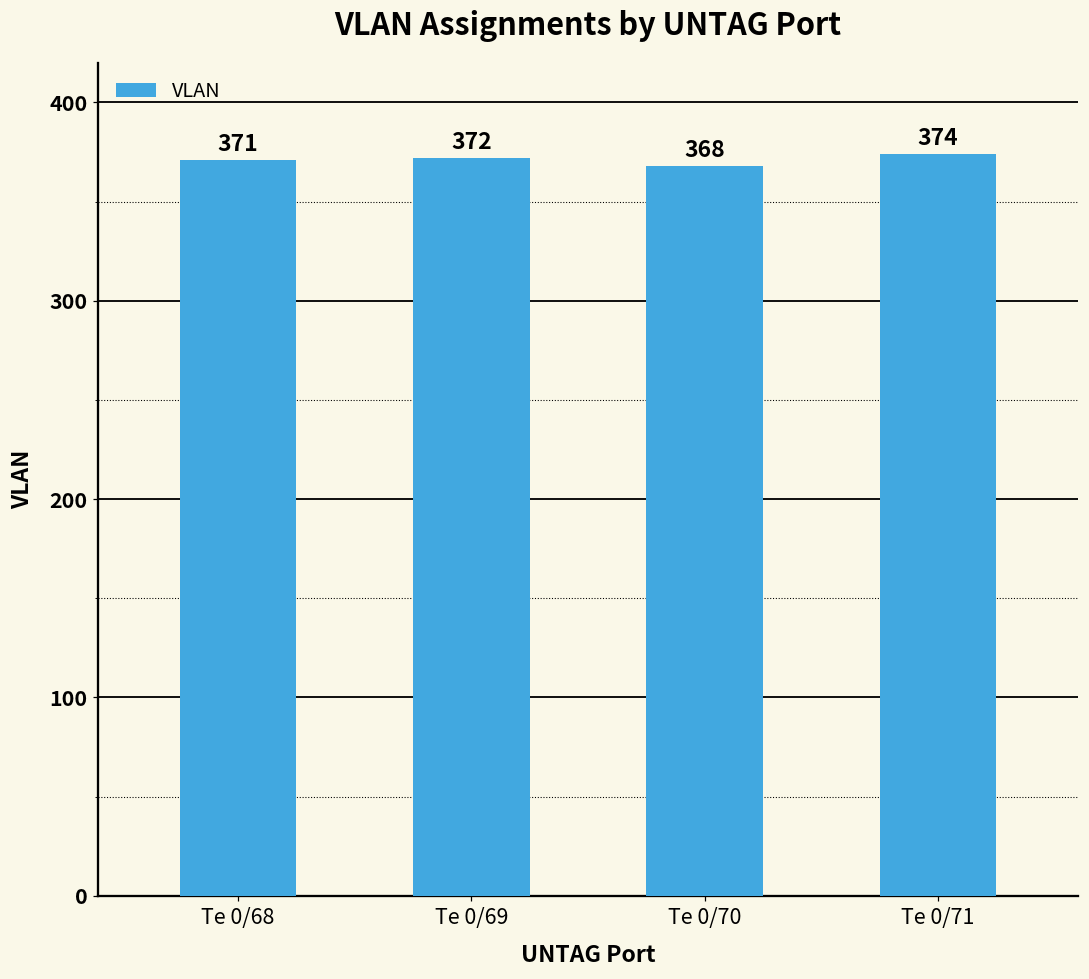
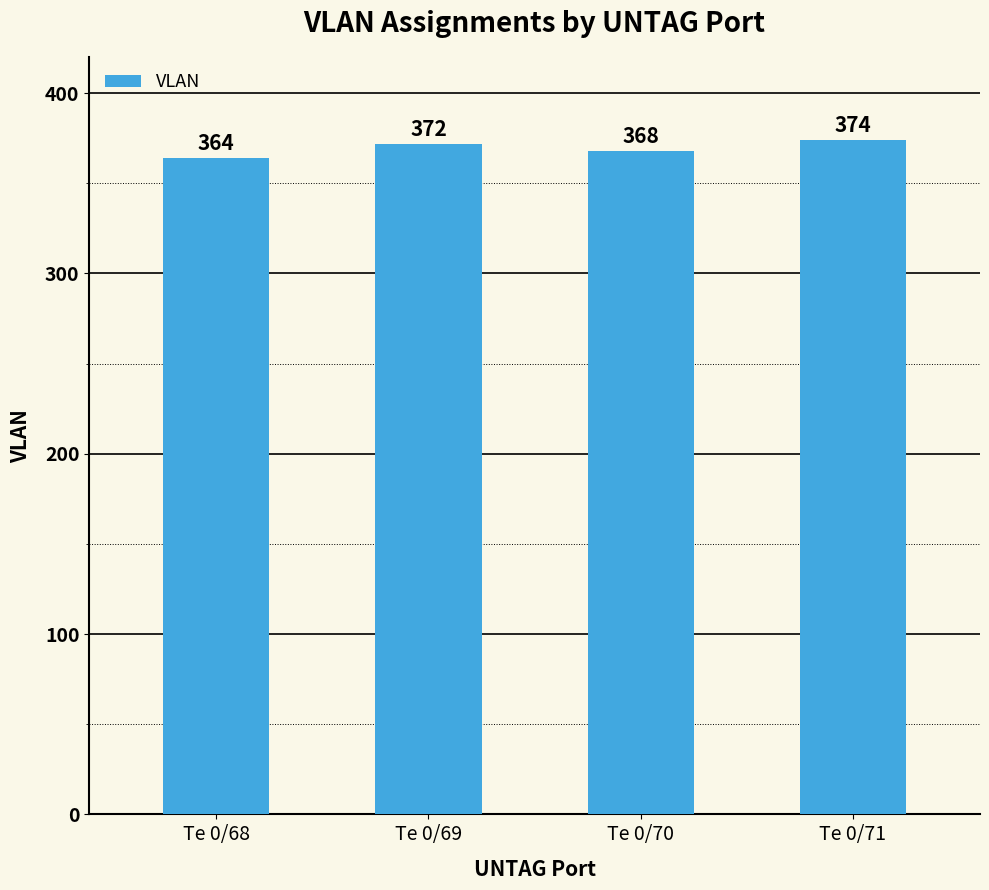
Te 0/68: 371 -> 364
